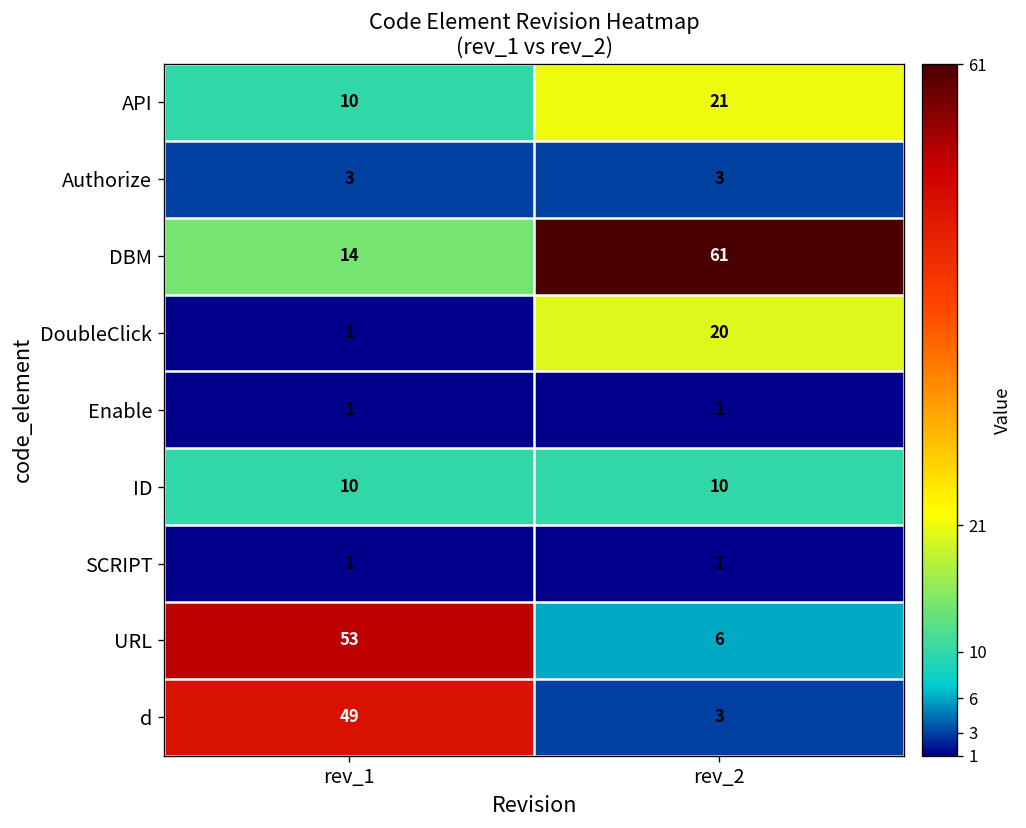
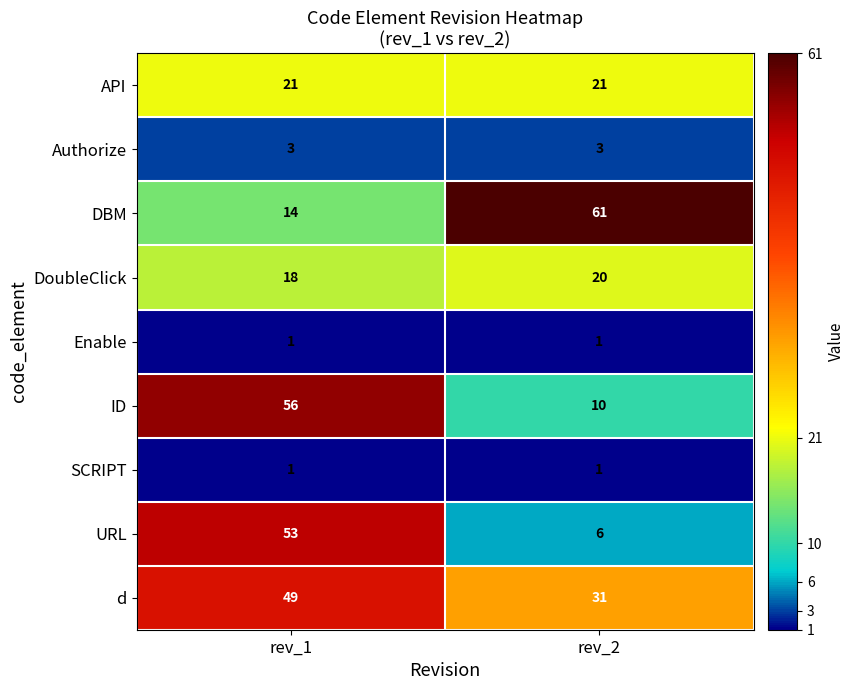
API, rev_1: 10 -> 21
DoubleClick, rev_1: 1 -> 18
ID, rev_1: 10 -> 56
d, rev_2: 3 -> 31
